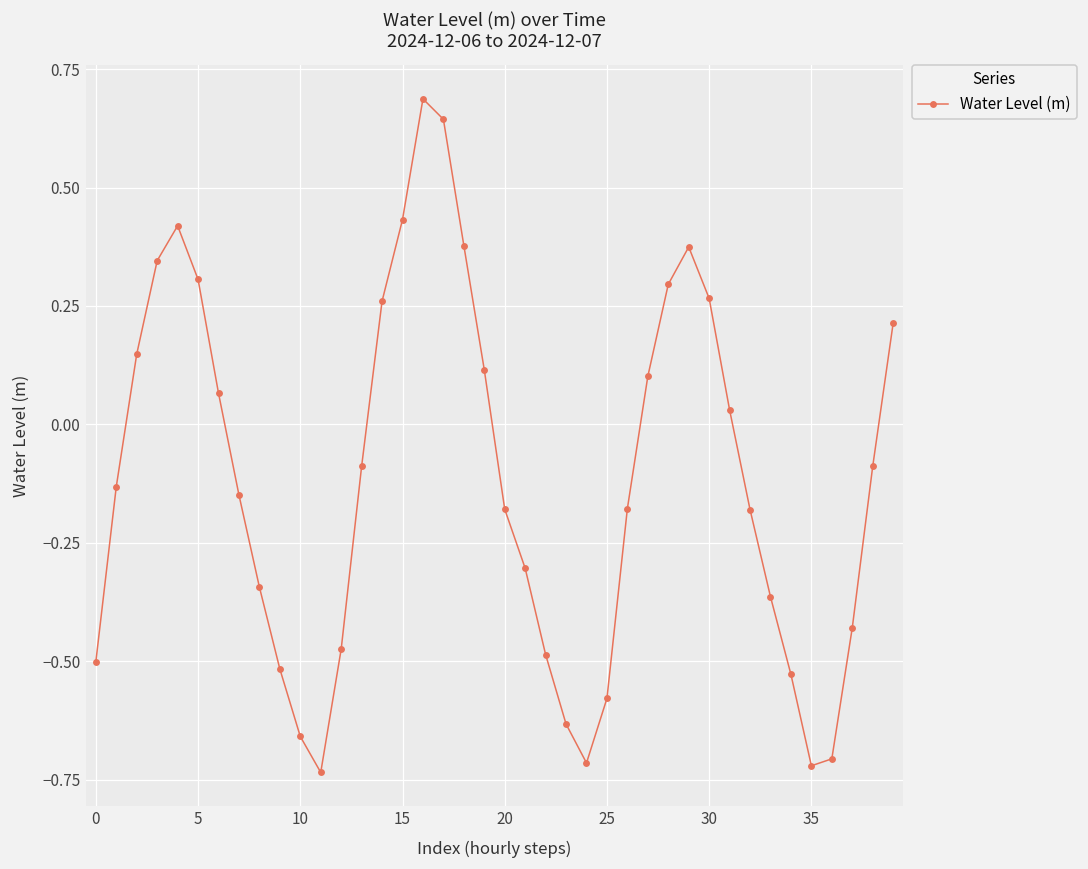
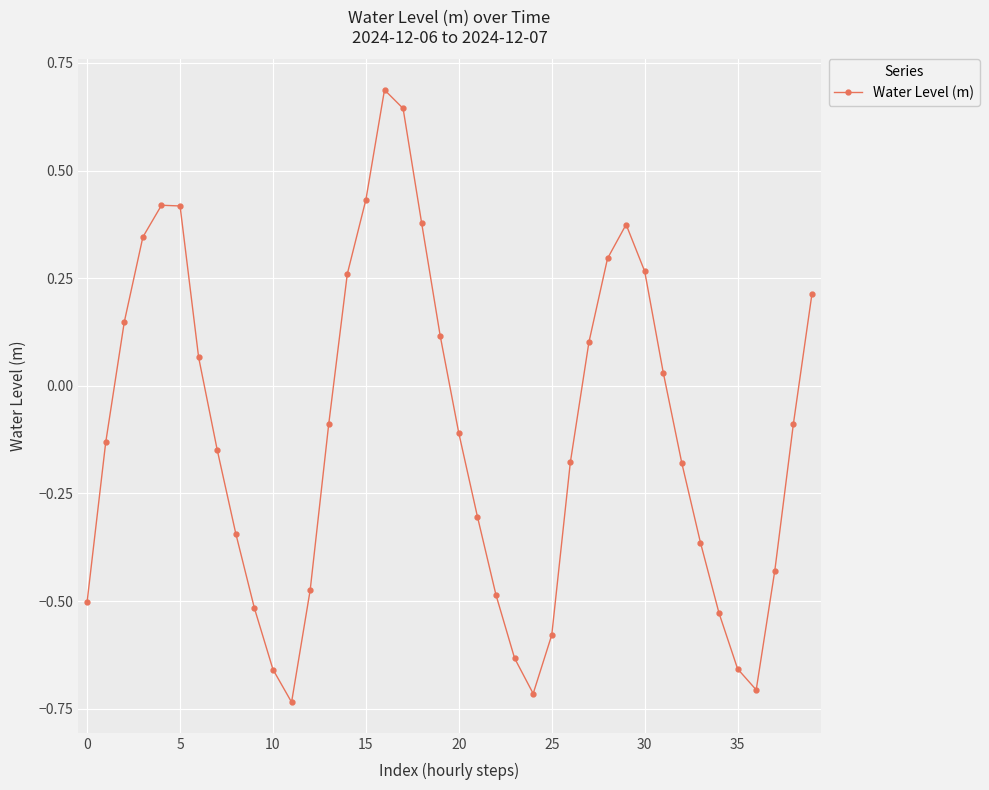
5: 0.31 -> 0.42
20: -0.18 -> -0.11
35: -0.72 -> -0.66
